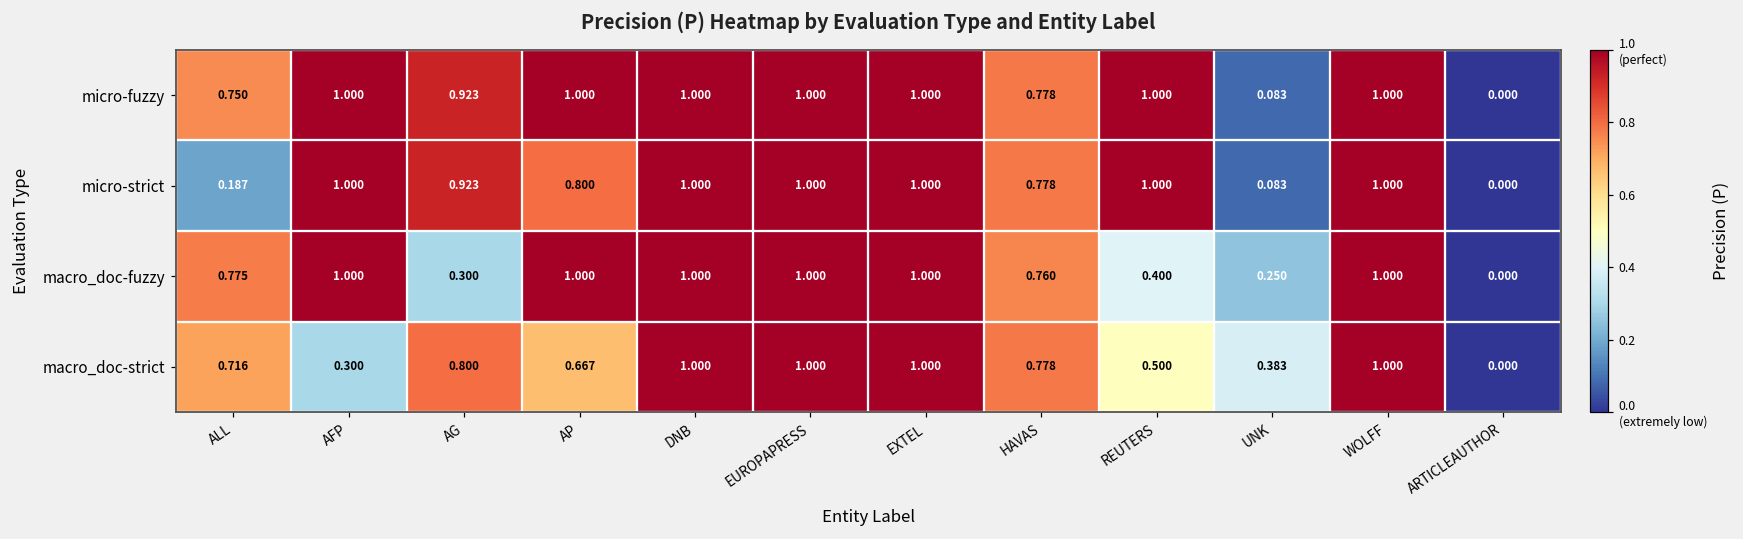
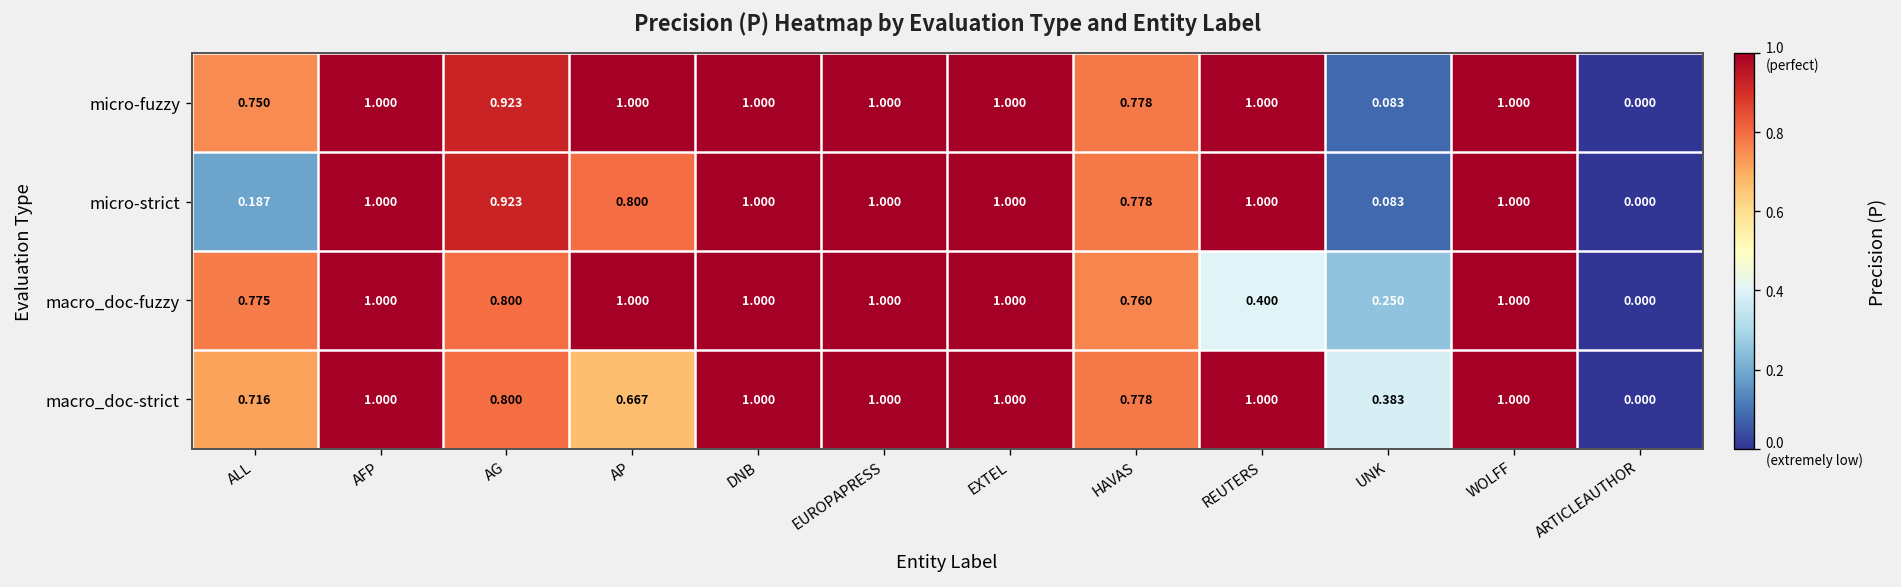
macro_doc-fuzzy, AG: 0.300 -> 0.800
macro_doc-strict, AFP: 0.300 -> 1.000
macro_doc-strict, REUTERS: 0.500 -> 1.000
